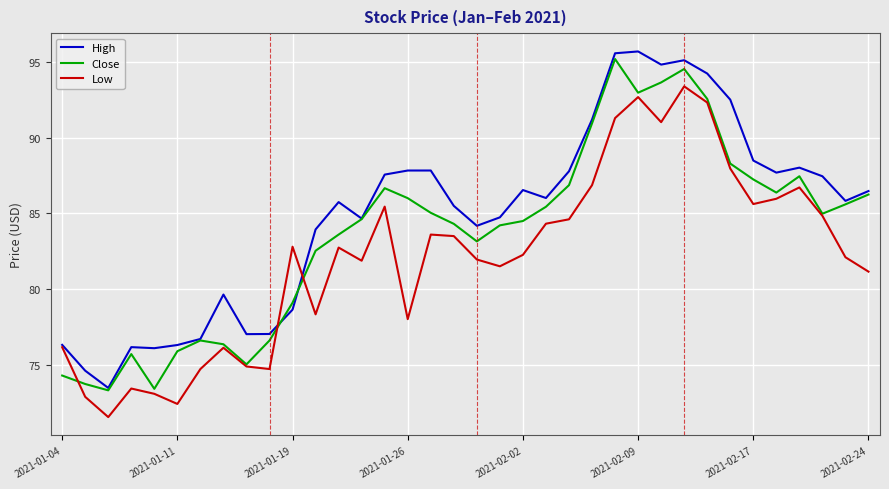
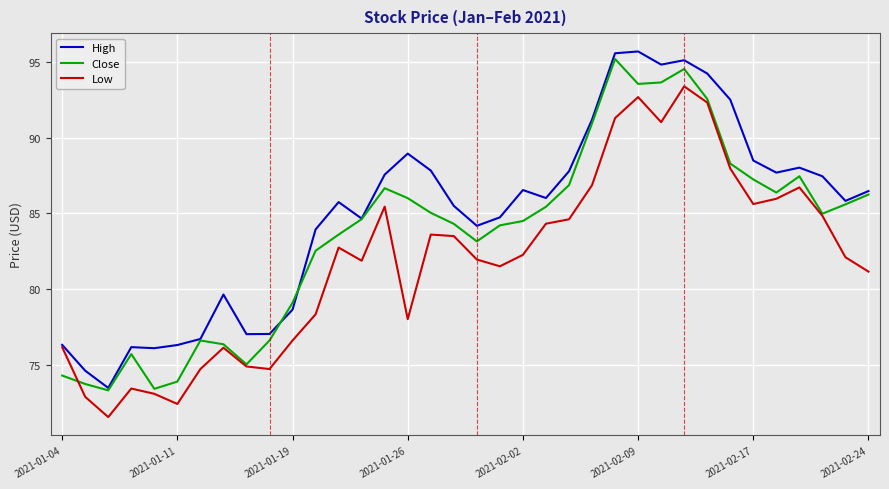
Close, 2021-01-11: 75.9 -> 73.9
Low, 2021-01-19: 82.8 -> 76.6
High, 2021-01-26: 87.8 -> 89.0
Close, 2021-02-09: 93.0 -> 93.6
